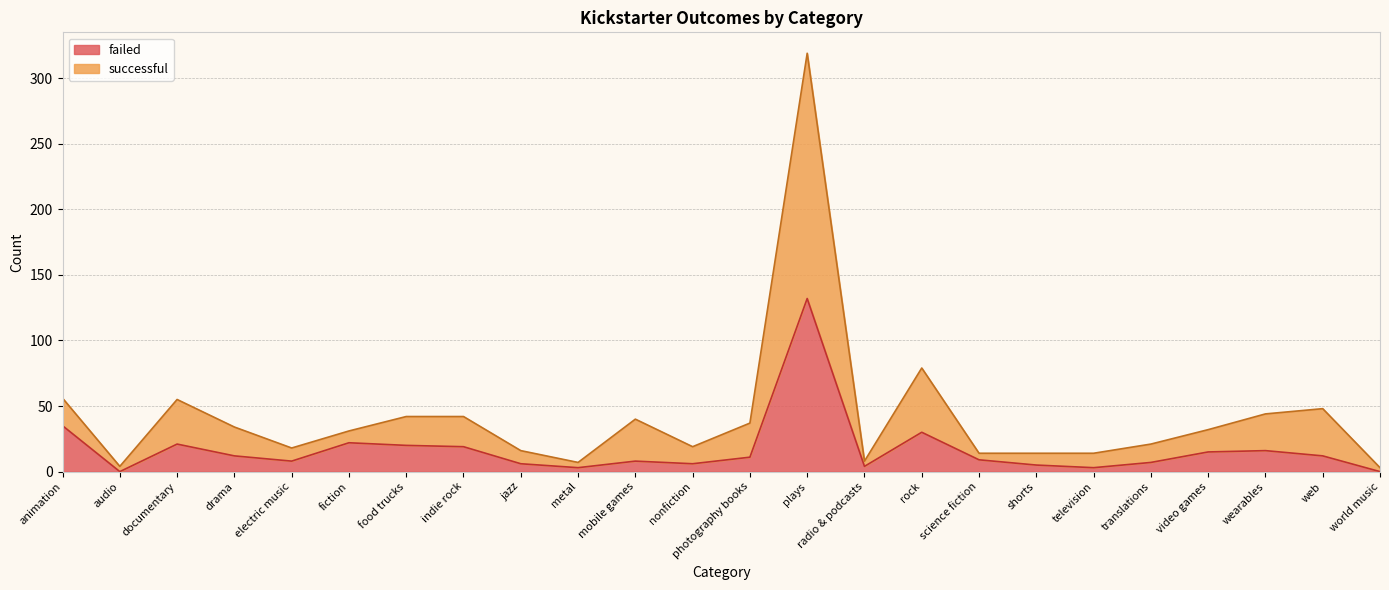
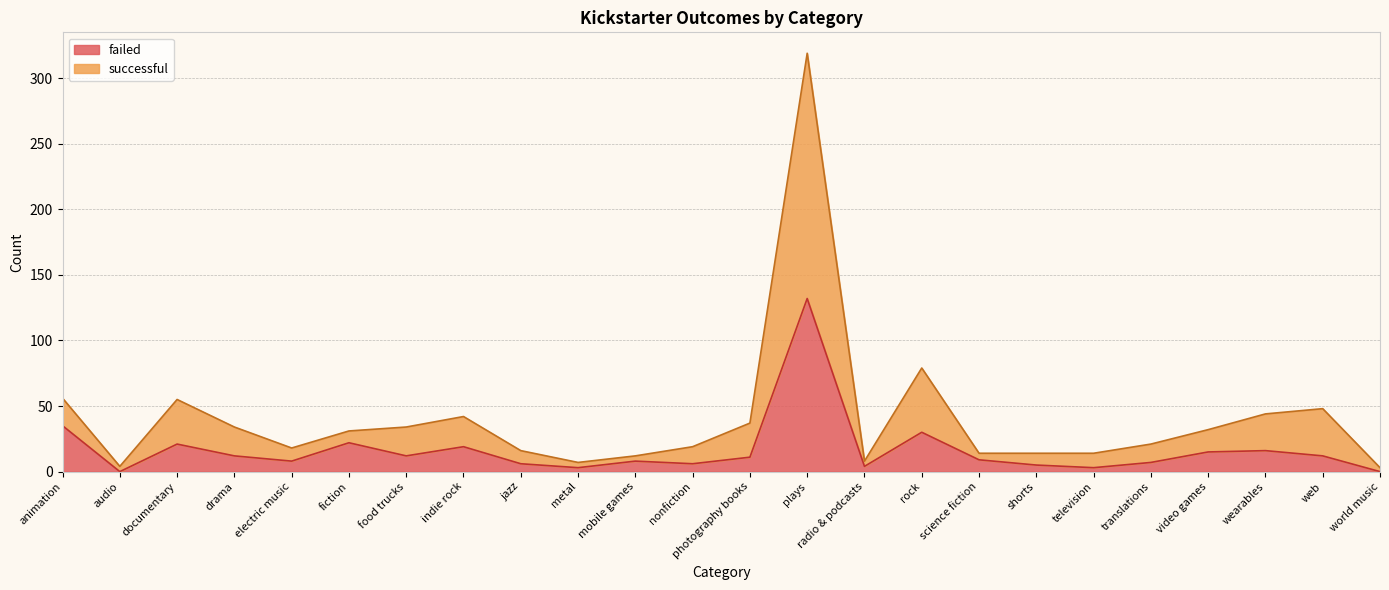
failed, food trucks: 20 -> 12
successful, mobile games: 32 -> 4
